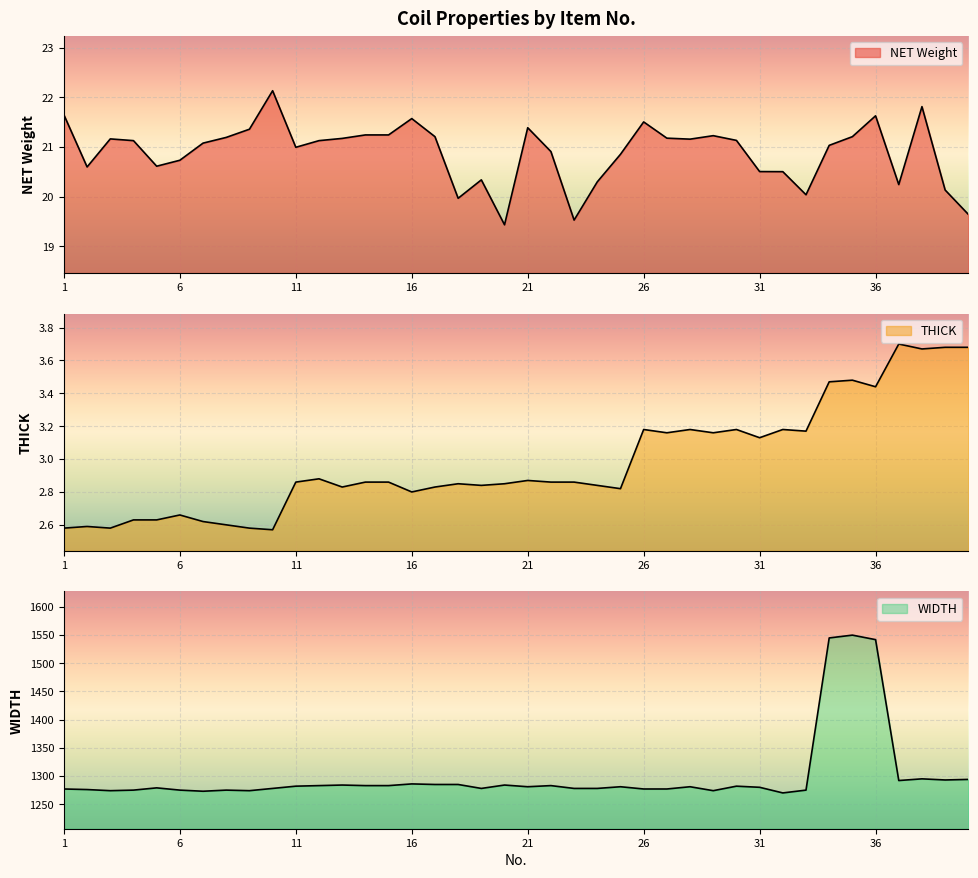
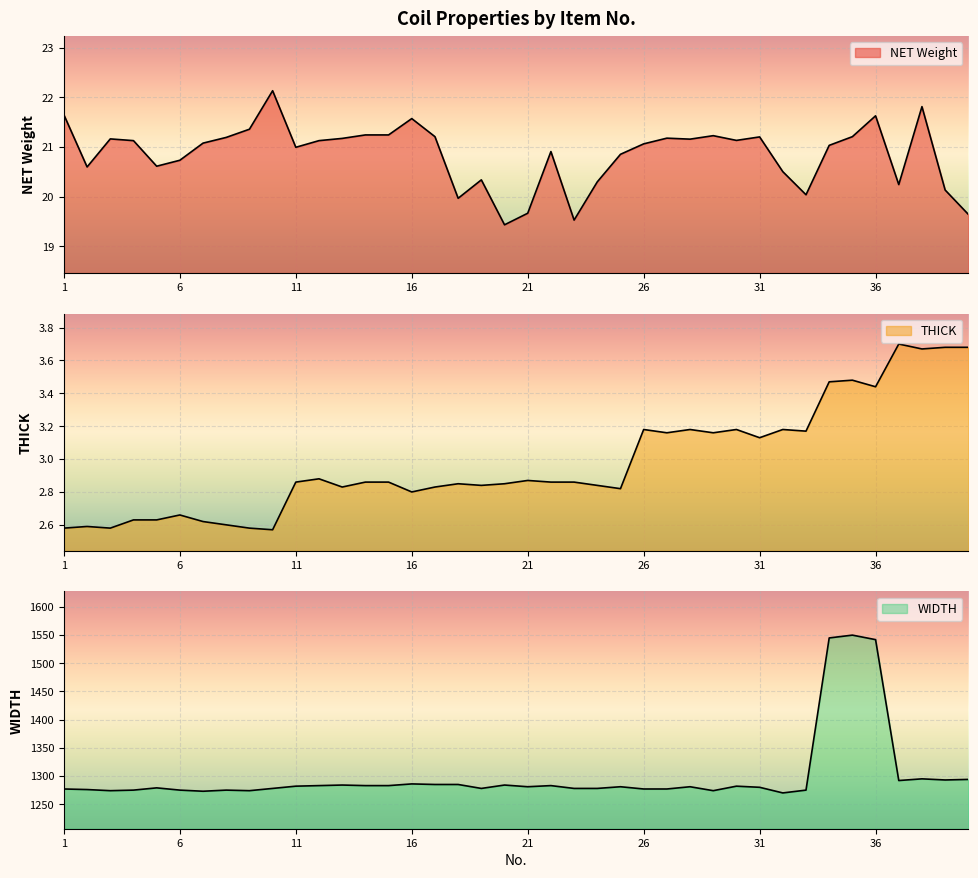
Coil Properties by Item No., 21: 21.4 -> 19.7
Coil Properties by Item No., 26: 21.5 -> 21.1
Coil Properties by Item No., 31: 20.5 -> 21.2
